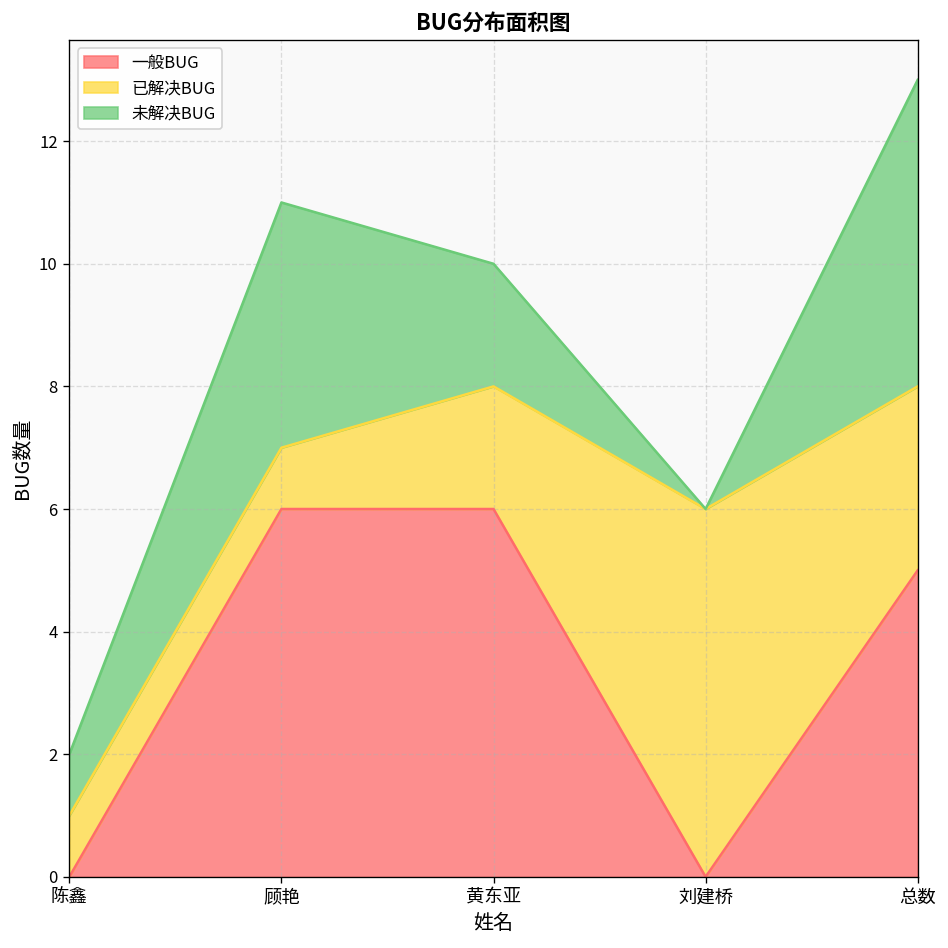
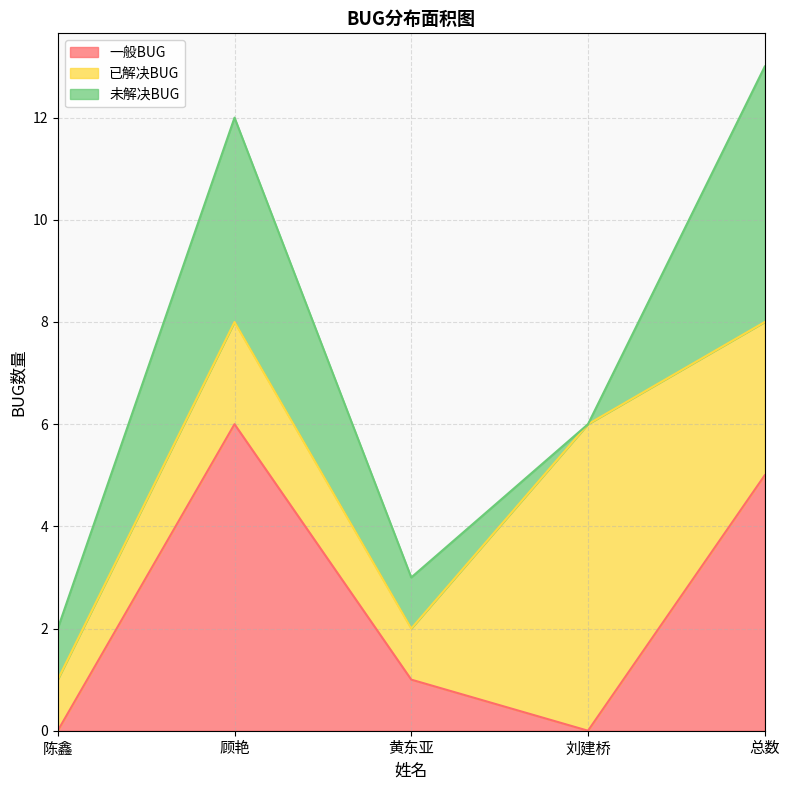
已解决BUG, 顾艳: 1 -> 2
一般BUG, 黄东亚: 6 -> 1
已解决BUG, 黄东亚: 2 -> 1
未解决BUG, 黄东亚: 2 -> 1
